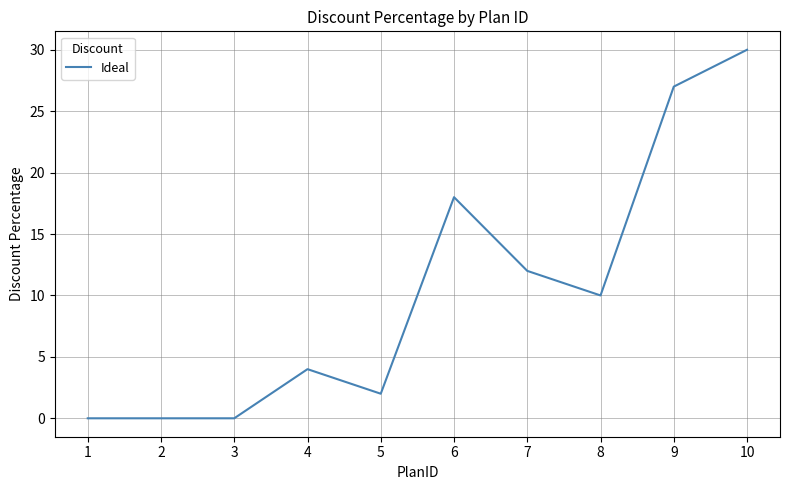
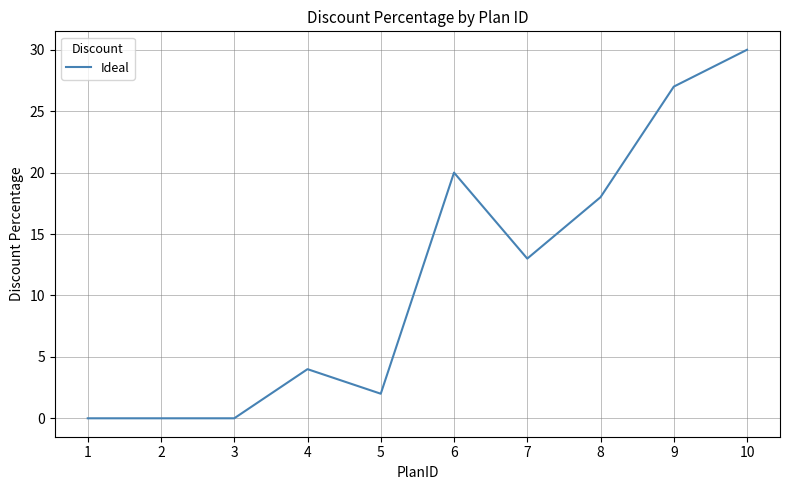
6: 18 -> 20
7: 12 -> 13
8: 10 -> 18
